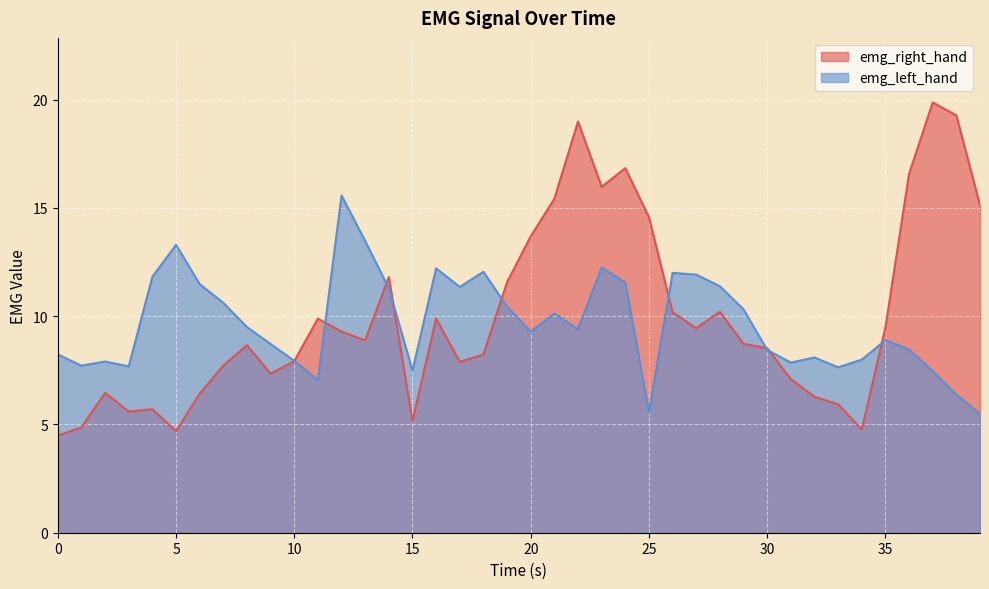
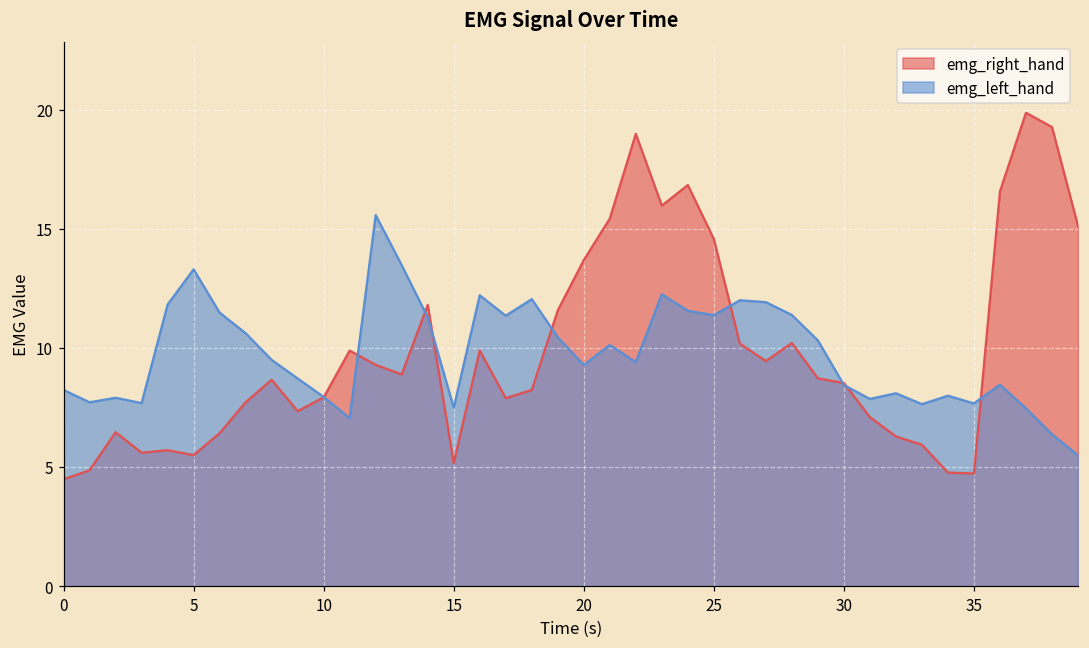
emg_right_hand, 5: 4.7 -> 5.5
emg_left_hand, 25: 5.6 -> 11.4
emg_right_hand, 35: 9.5 -> 4.7
emg_left_hand, 35: 8.9 -> 7.7
